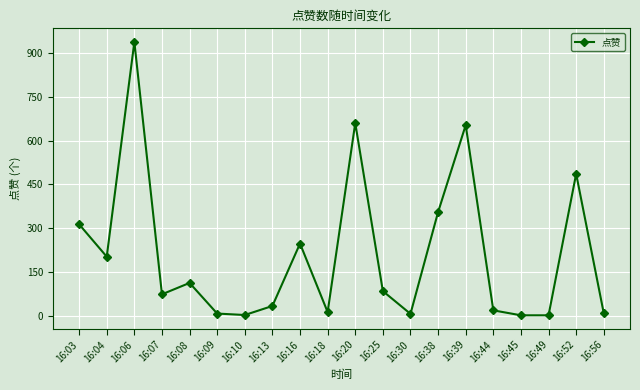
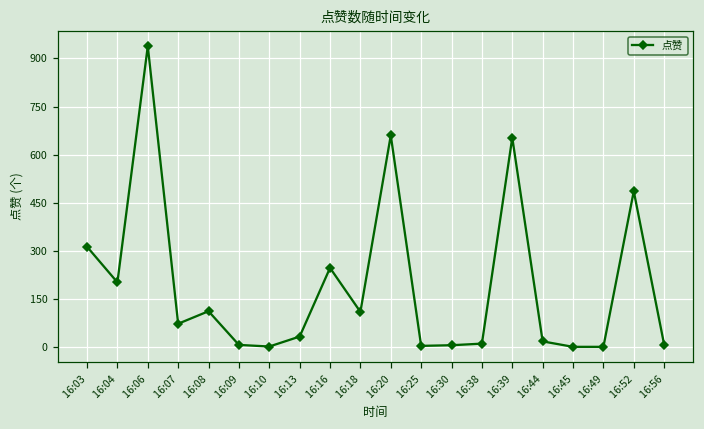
16:18: 10 -> 110
16:25: 80 -> 0
16:38: 360 -> 10
